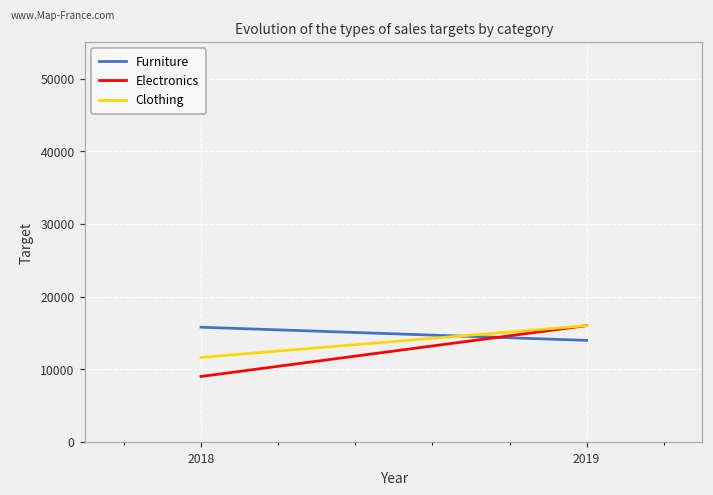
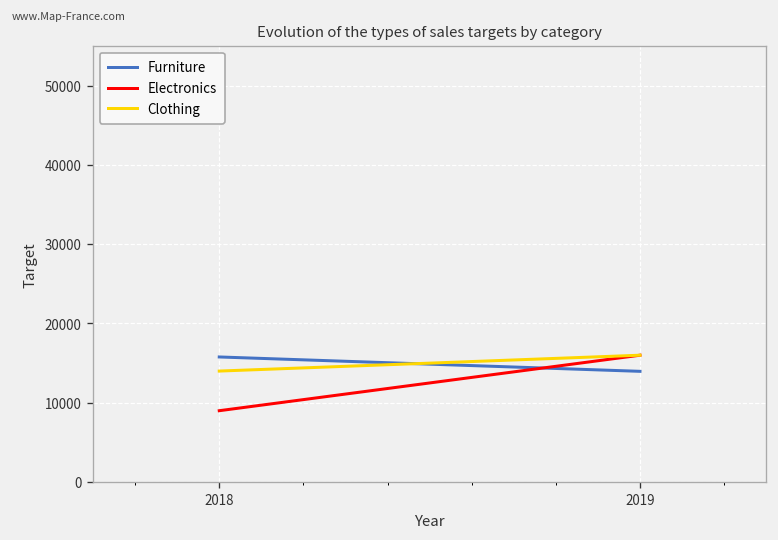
Clothing, 2018: 12000 -> 14000
